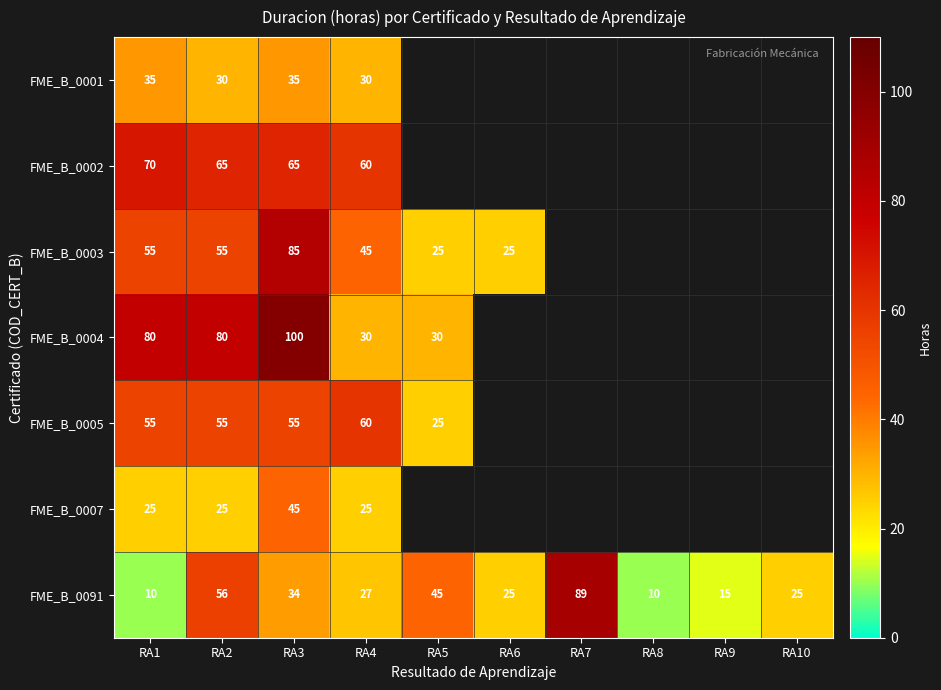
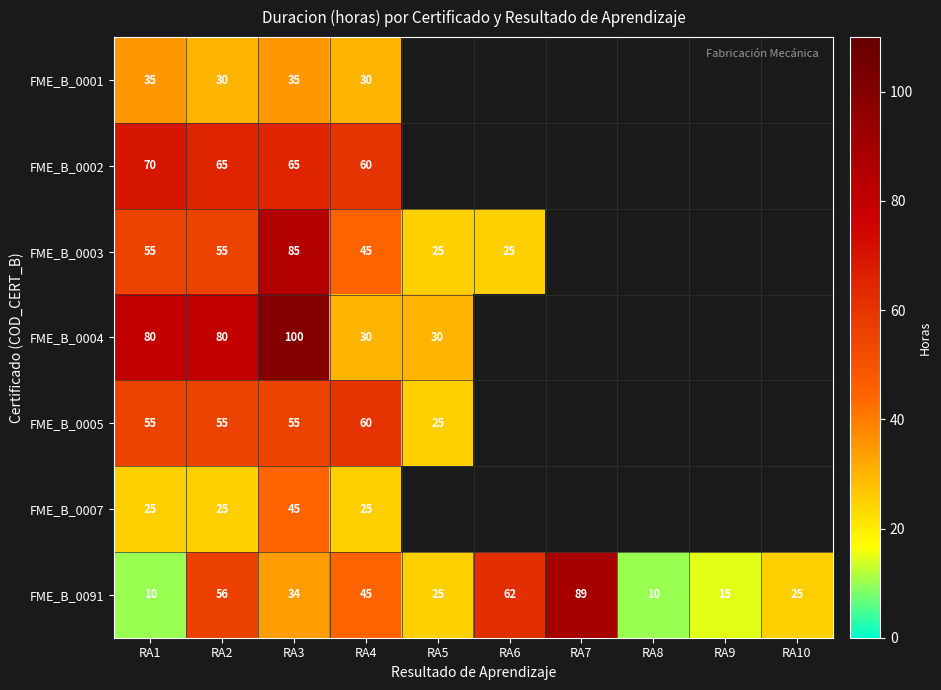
FME_B_0091, RA4: 27 -> 45
FME_B_0091, RA5: 45 -> 25
FME_B_0091, RA6: 25 -> 62
